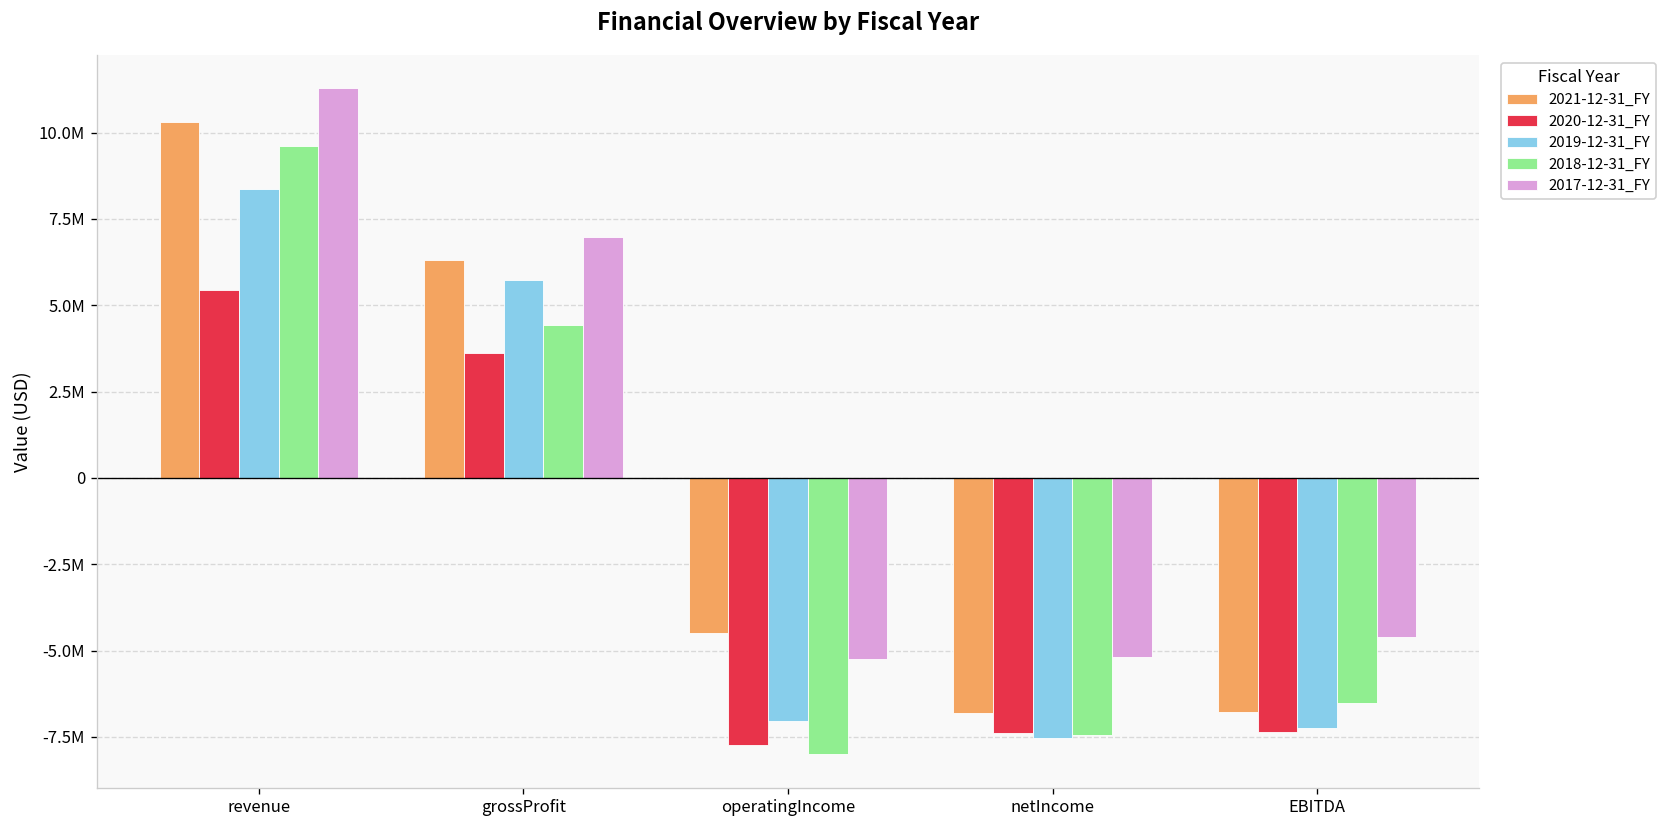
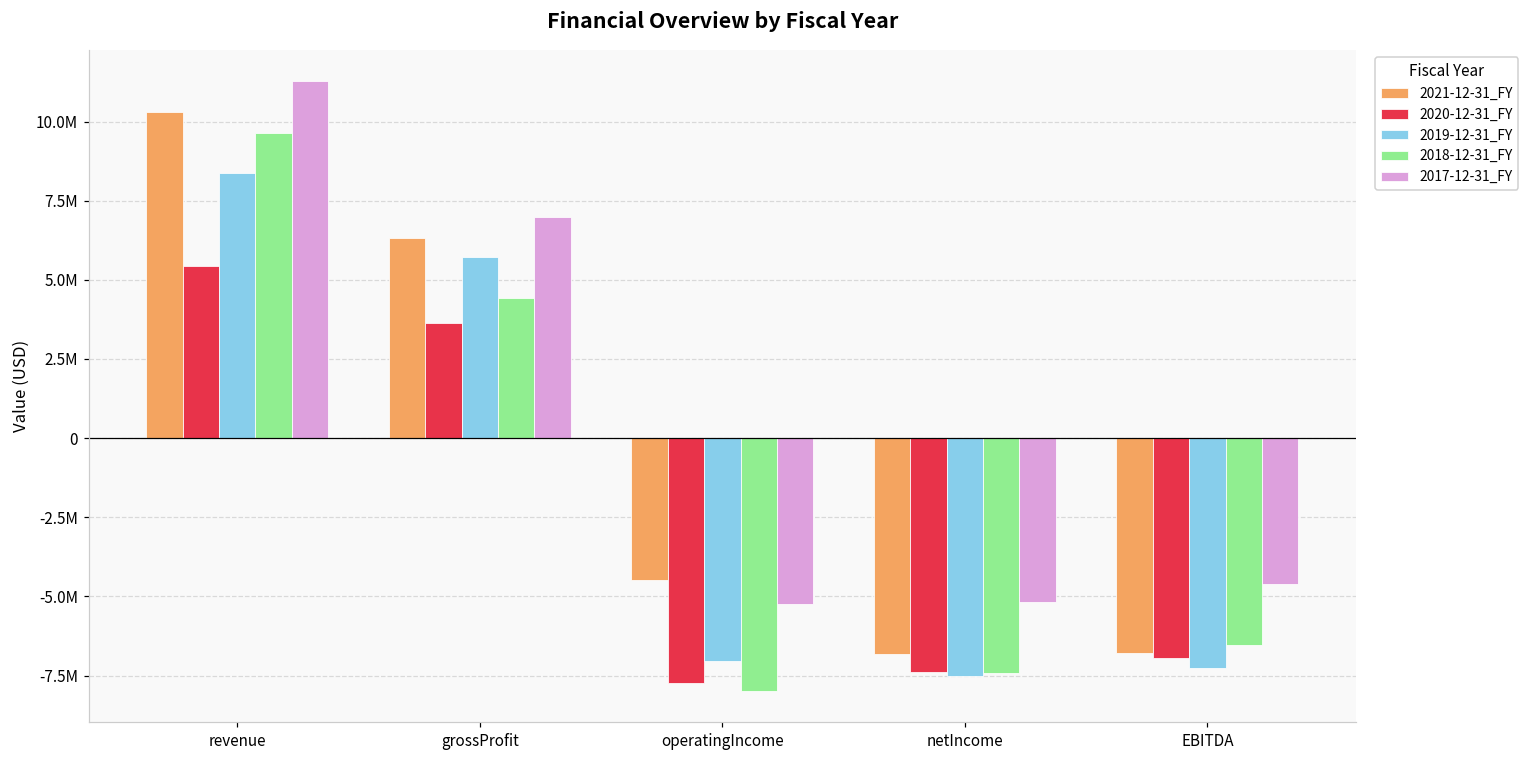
2020-12-31_FY, EBITDA: -7400000 -> -6900000
